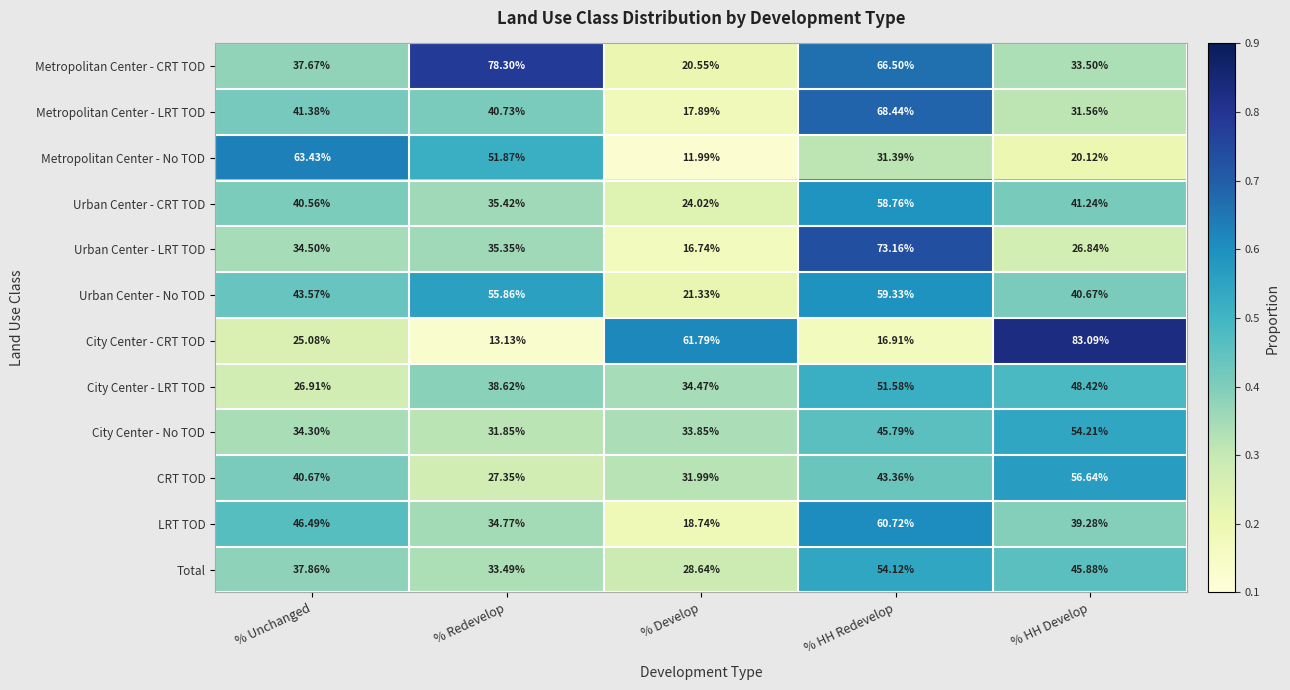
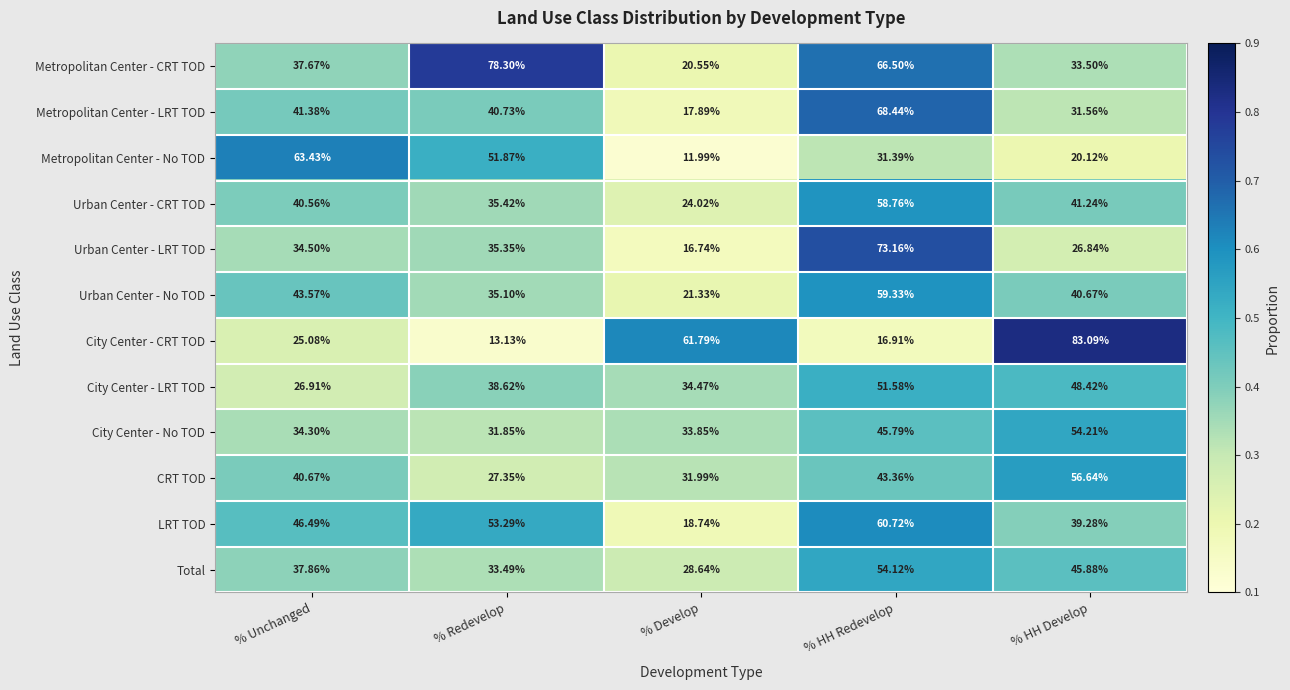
Urban Center - No TOD, % Redevelop: 55.86% -> 35.10%
LRT TOD, % Redevelop: 34.77% -> 53.29%
